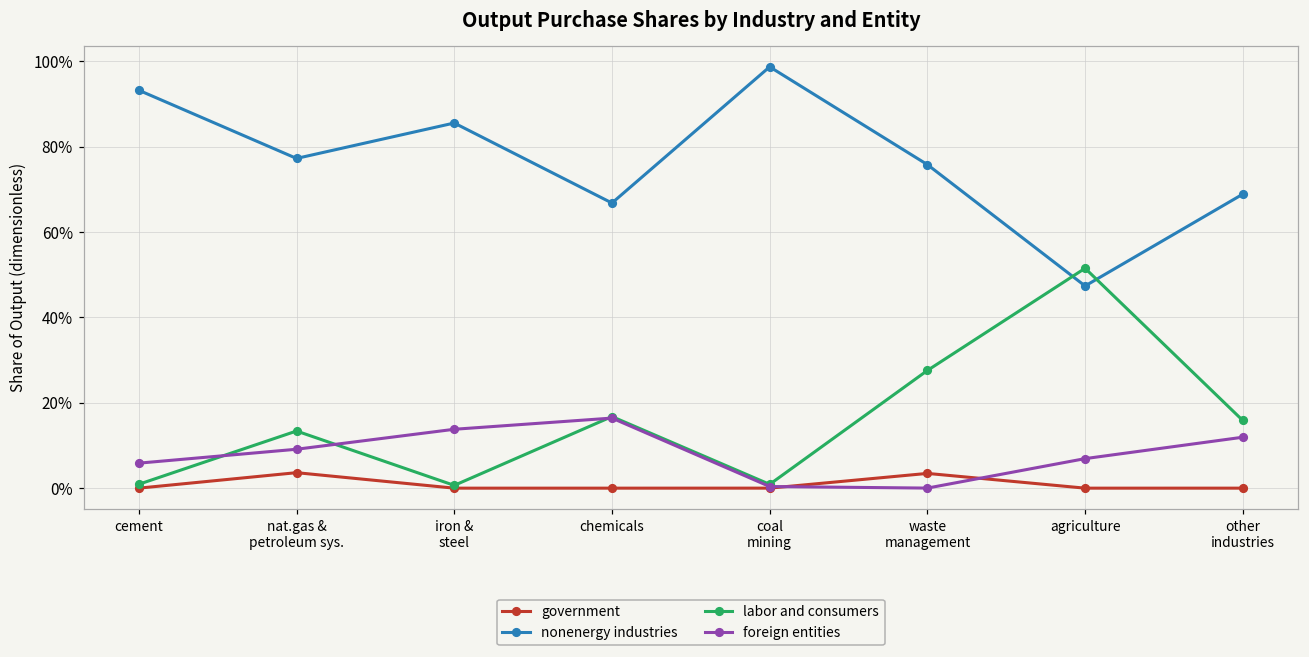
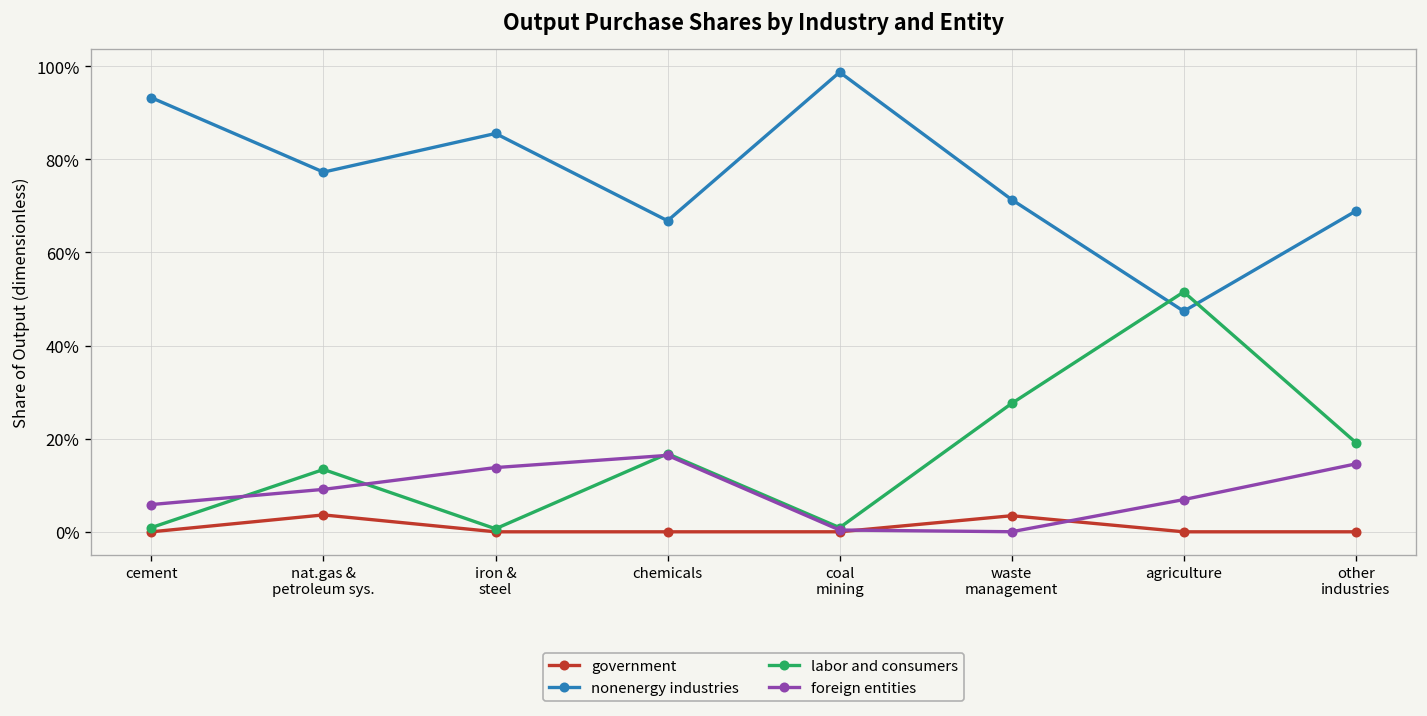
nonenergy industries, waste management: 76% -> 71%
labor and consumers, other industries: 16% -> 19%
foreign entities, other industries: 12% -> 15%
